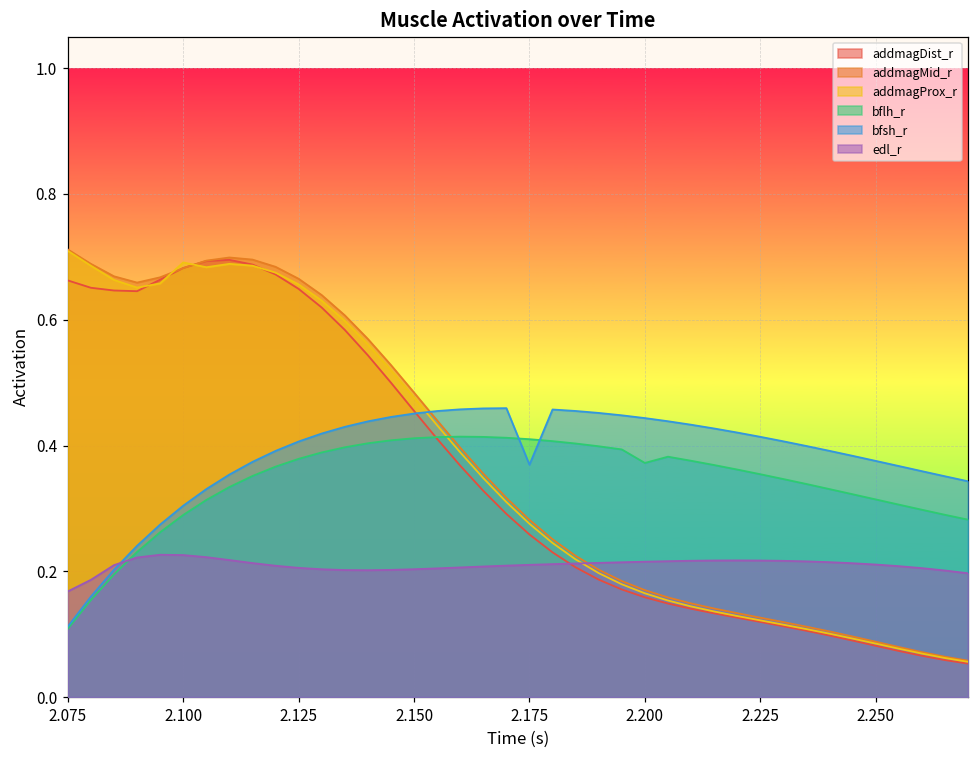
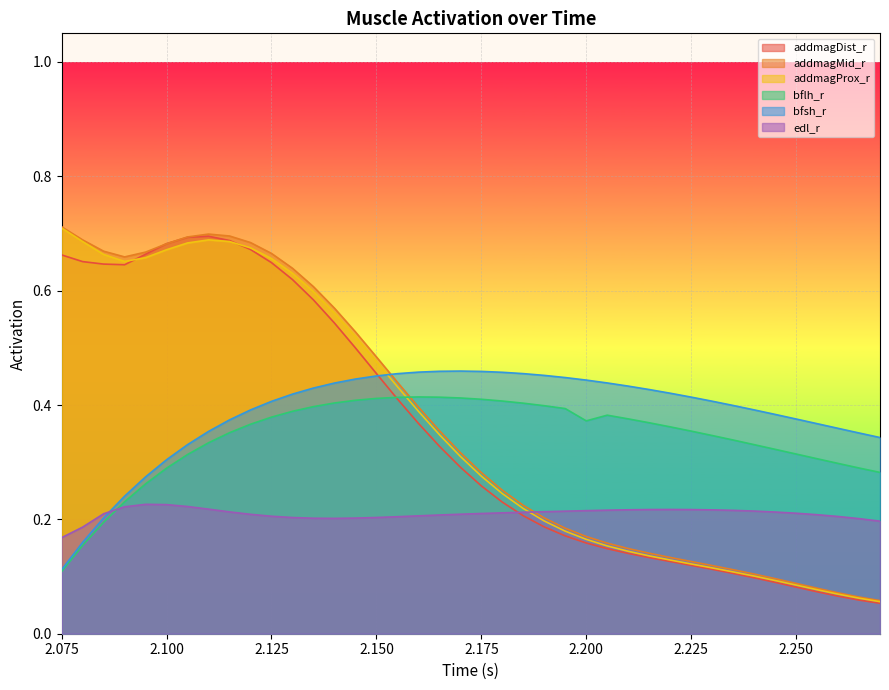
addmagProx_r, 2.100: 0.69 -> 0.67
bfsh_r, 2.175: 0.37 -> 0.46
